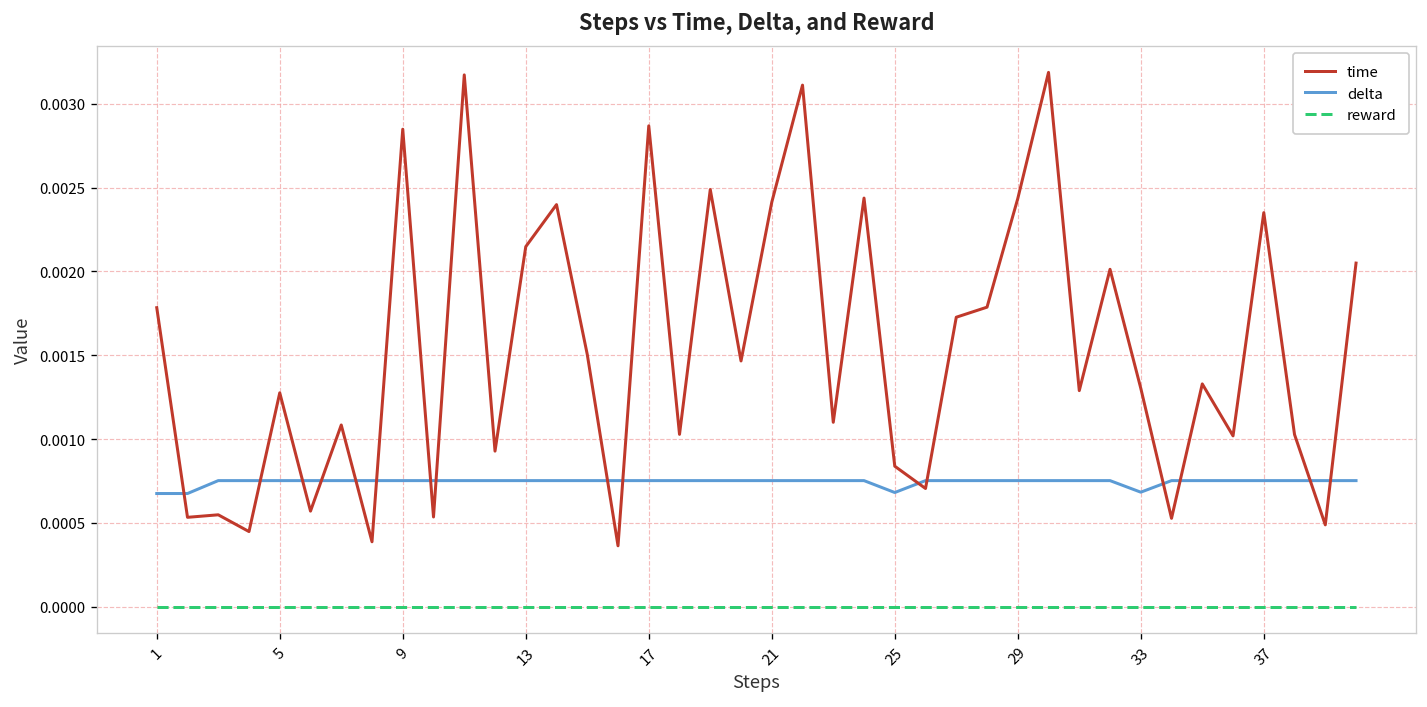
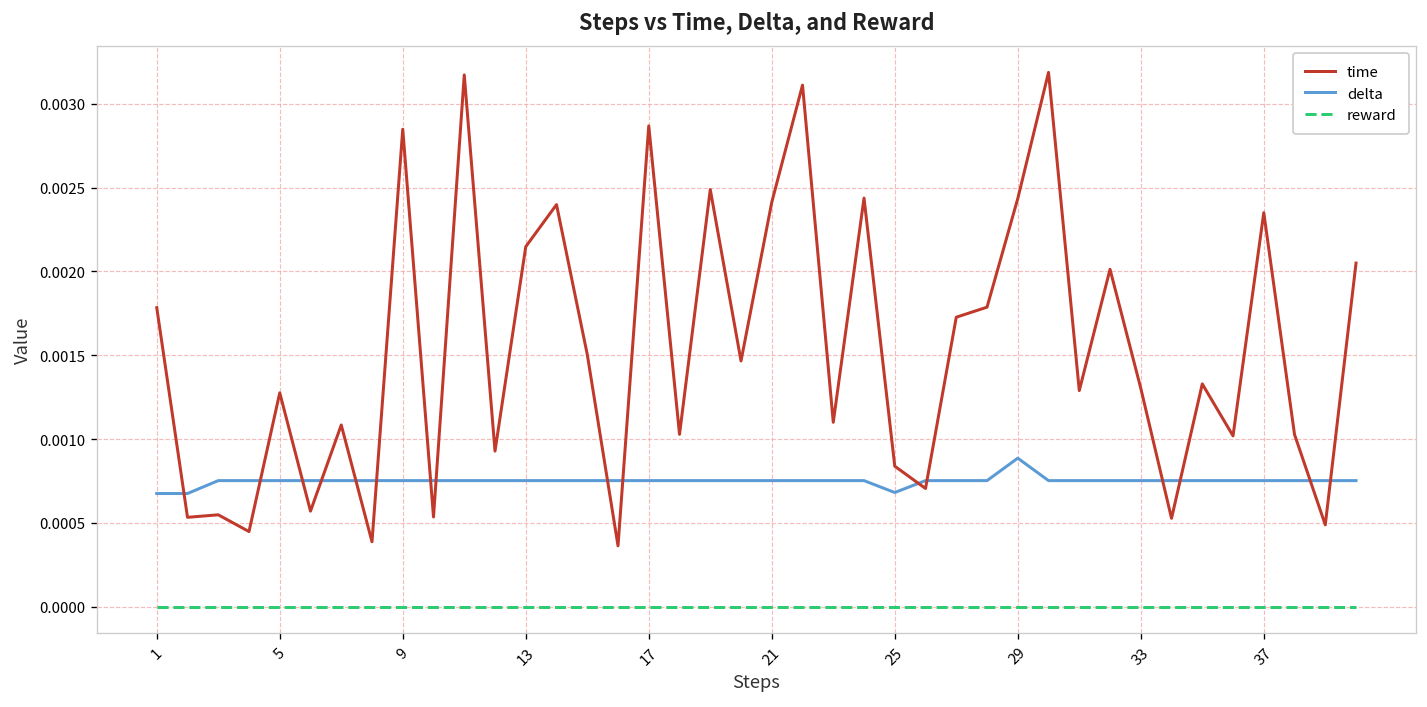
delta, 29: 0.00075 -> 0.00089
delta, 33: 0.00068 -> 0.00075
